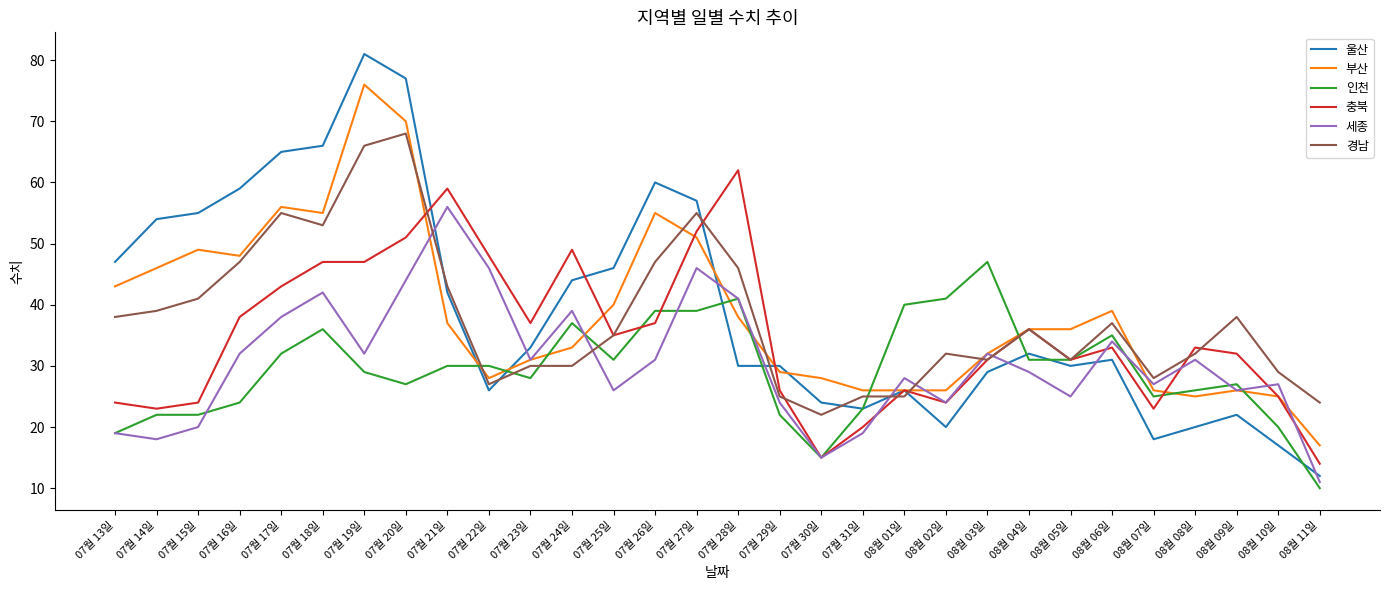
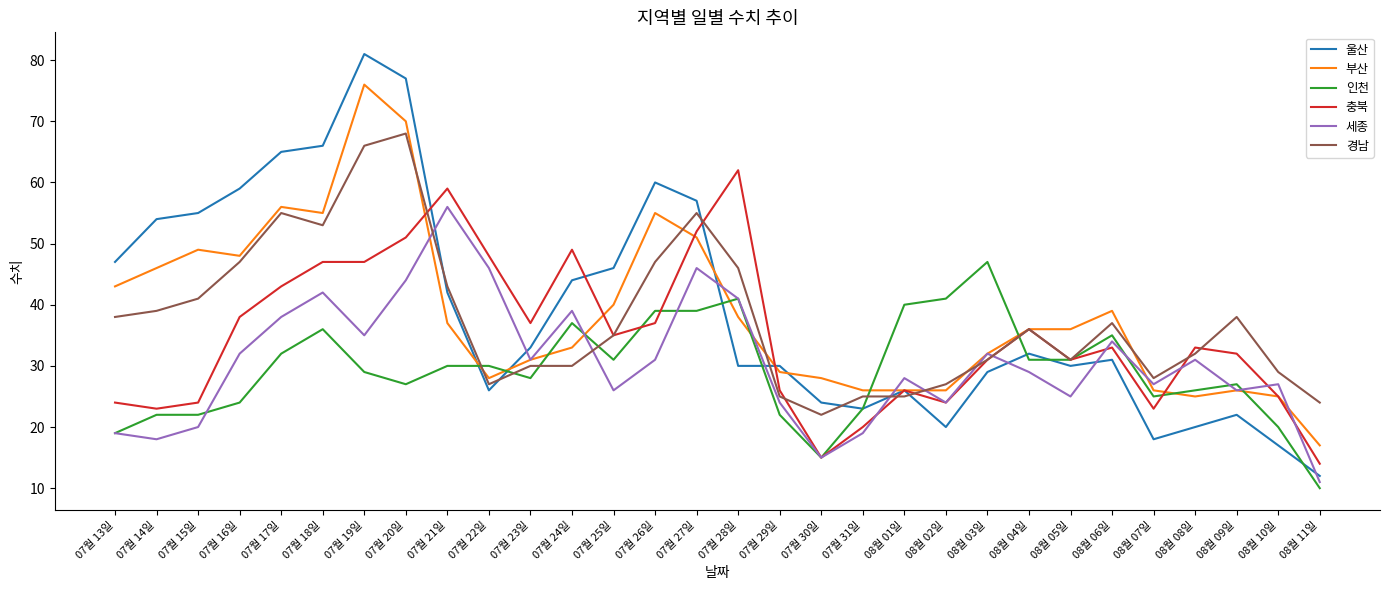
세종, 07월 19일: 32 -> 35
경남, 08월 02일: 32 -> 27
